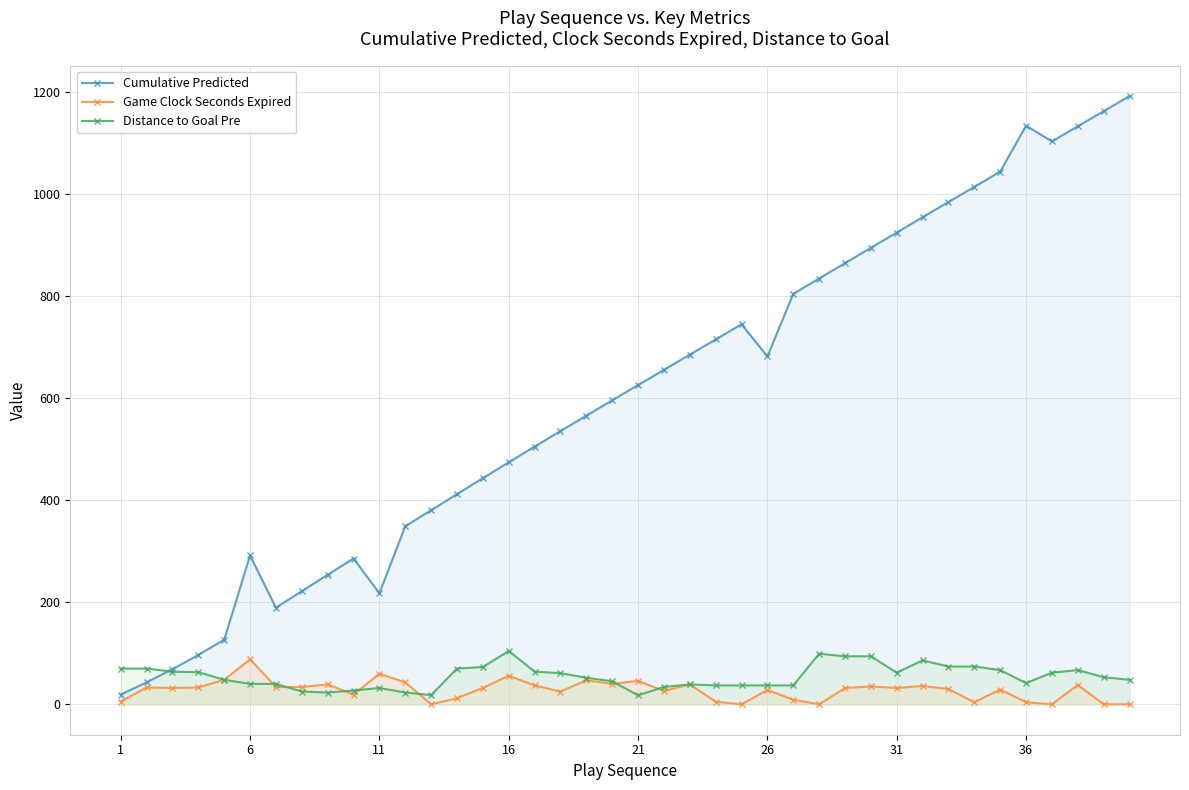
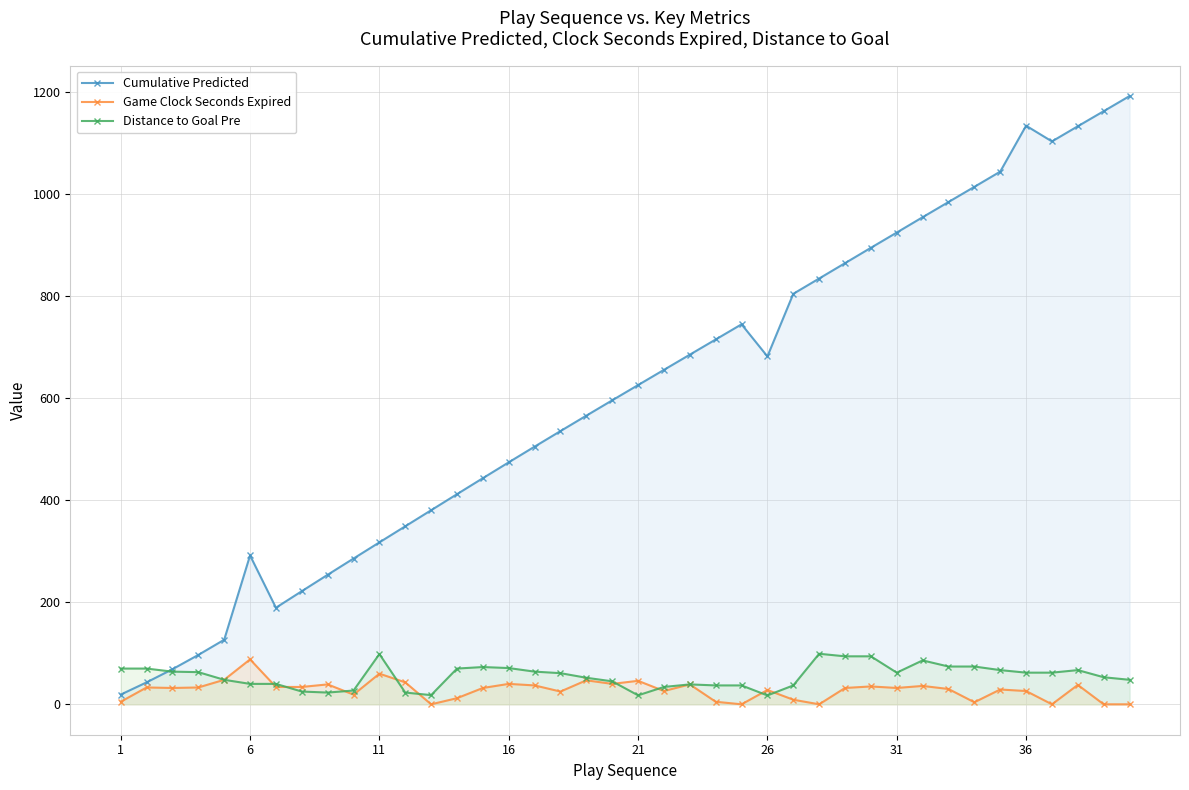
Cumulative Predicted, 11: 220 -> 320
Distance to Goal Pre, 11: 30 -> 100
Game Clock Seconds Expired, 16: 60 -> 40
Distance to Goal Pre, 16: 100 -> 70
Distance to Goal Pre, 26: 40 -> 20
Game Clock Seconds Expired, 36: 0 -> 30
Distance to Goal Pre, 36: 40 -> 60
